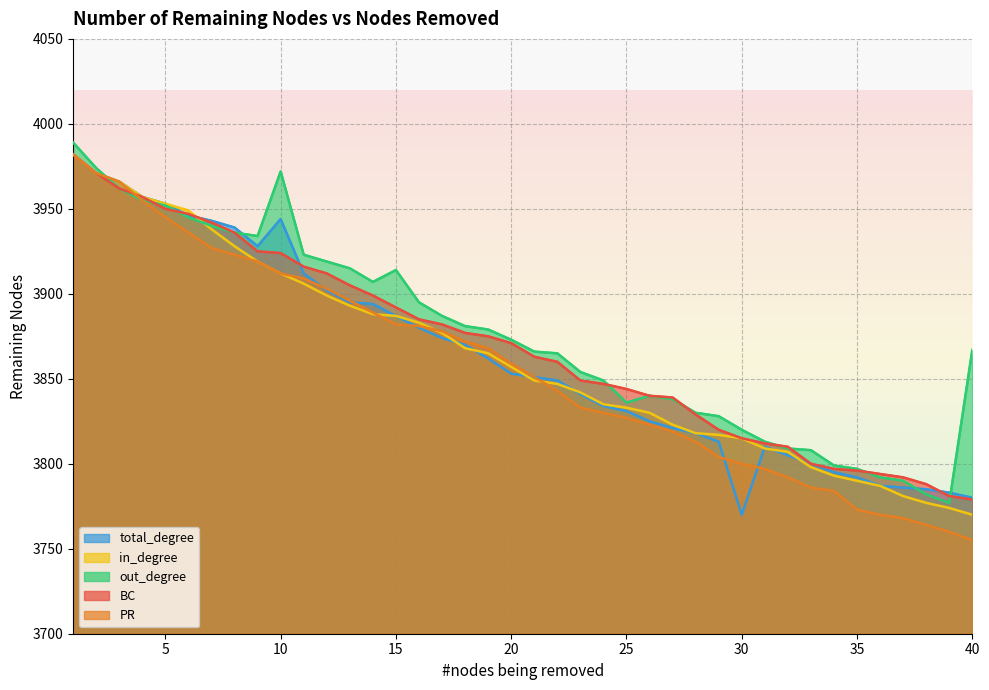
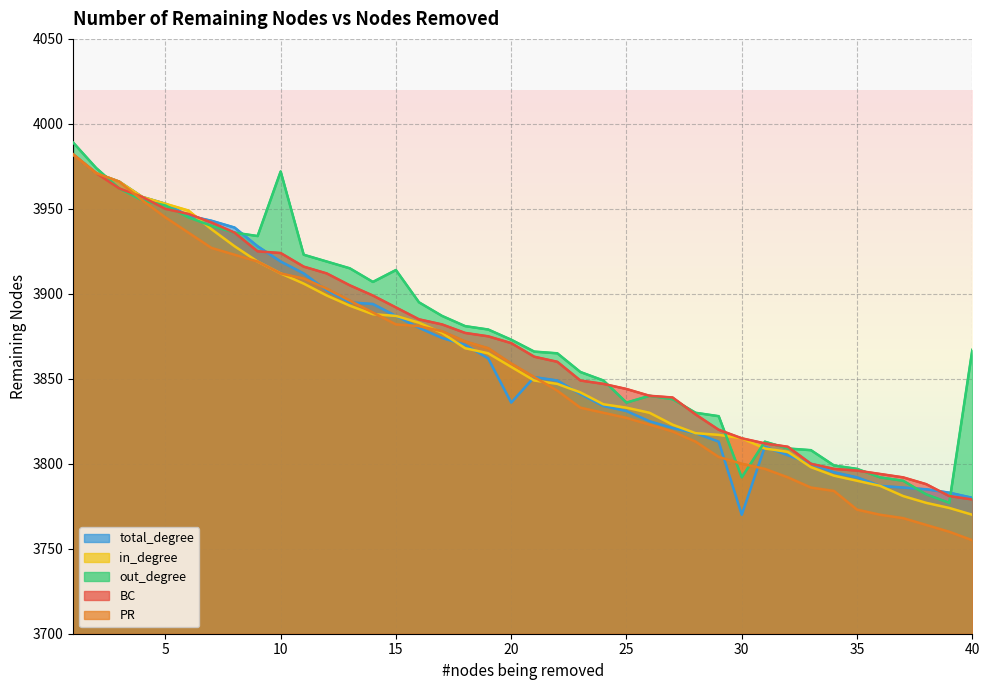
total_degree, 10: 3944 -> 3919
total_degree, 20: 3853 -> 3836
out_degree, 30: 3820 -> 3792
